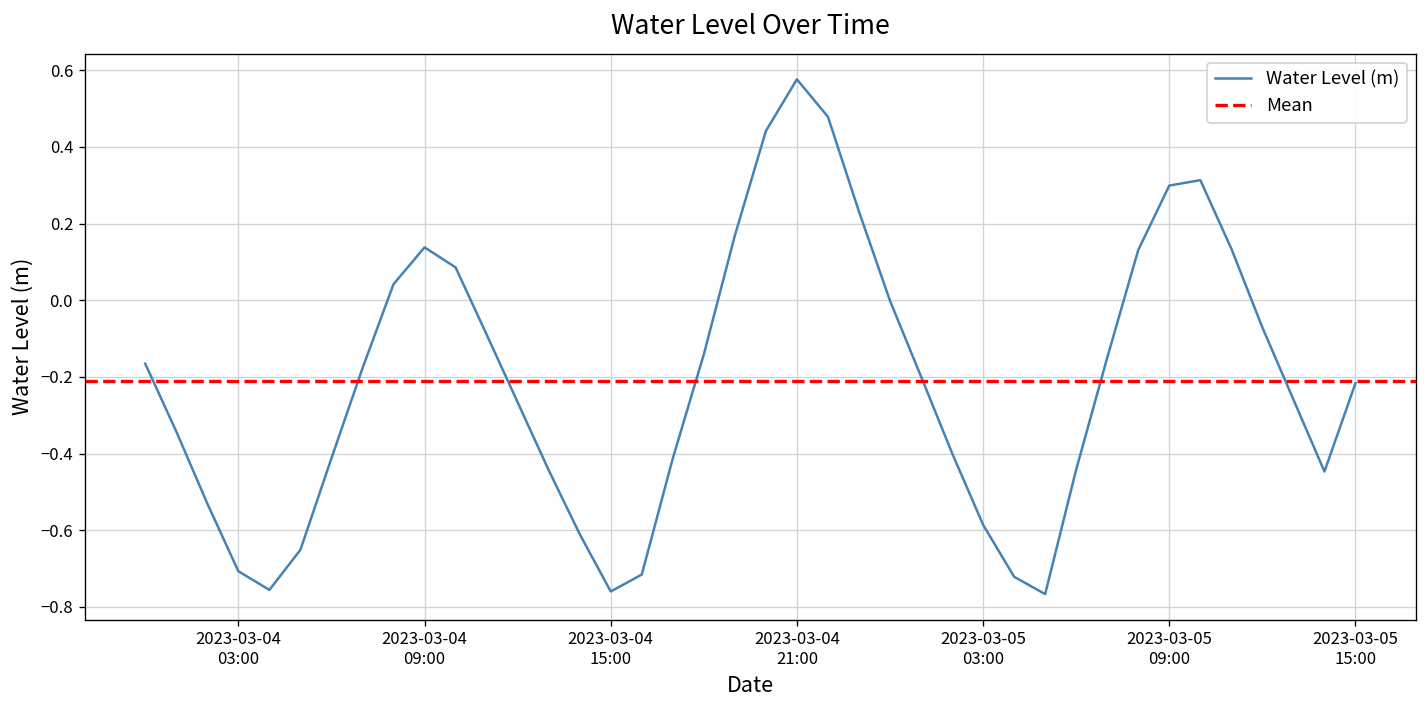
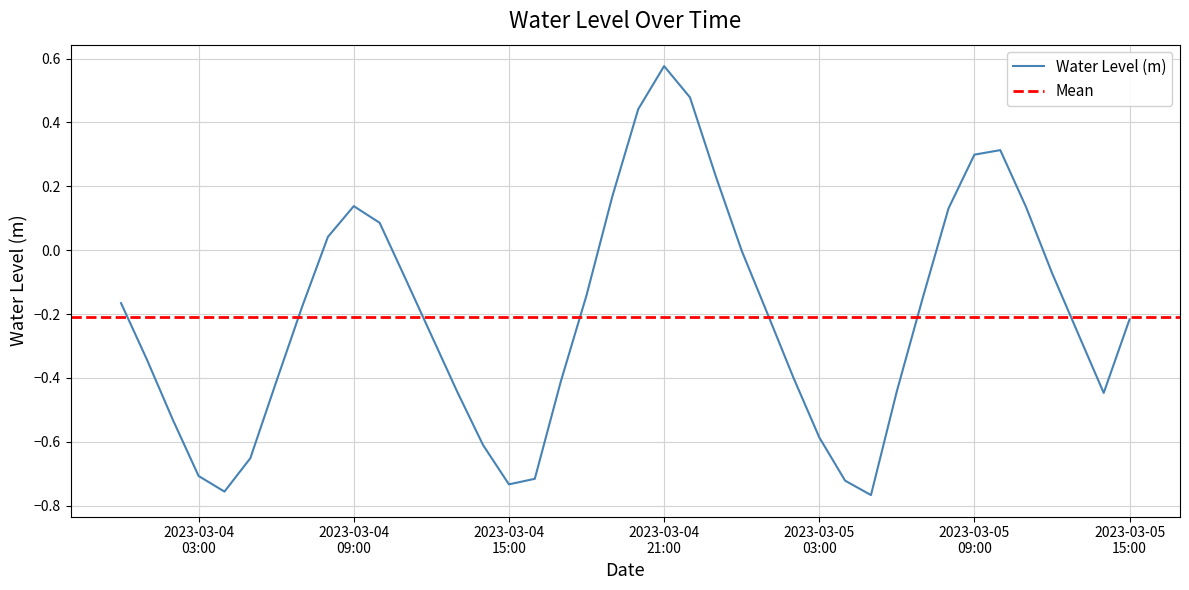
2023-03-04 15:00: -0.76 -> -0.73
